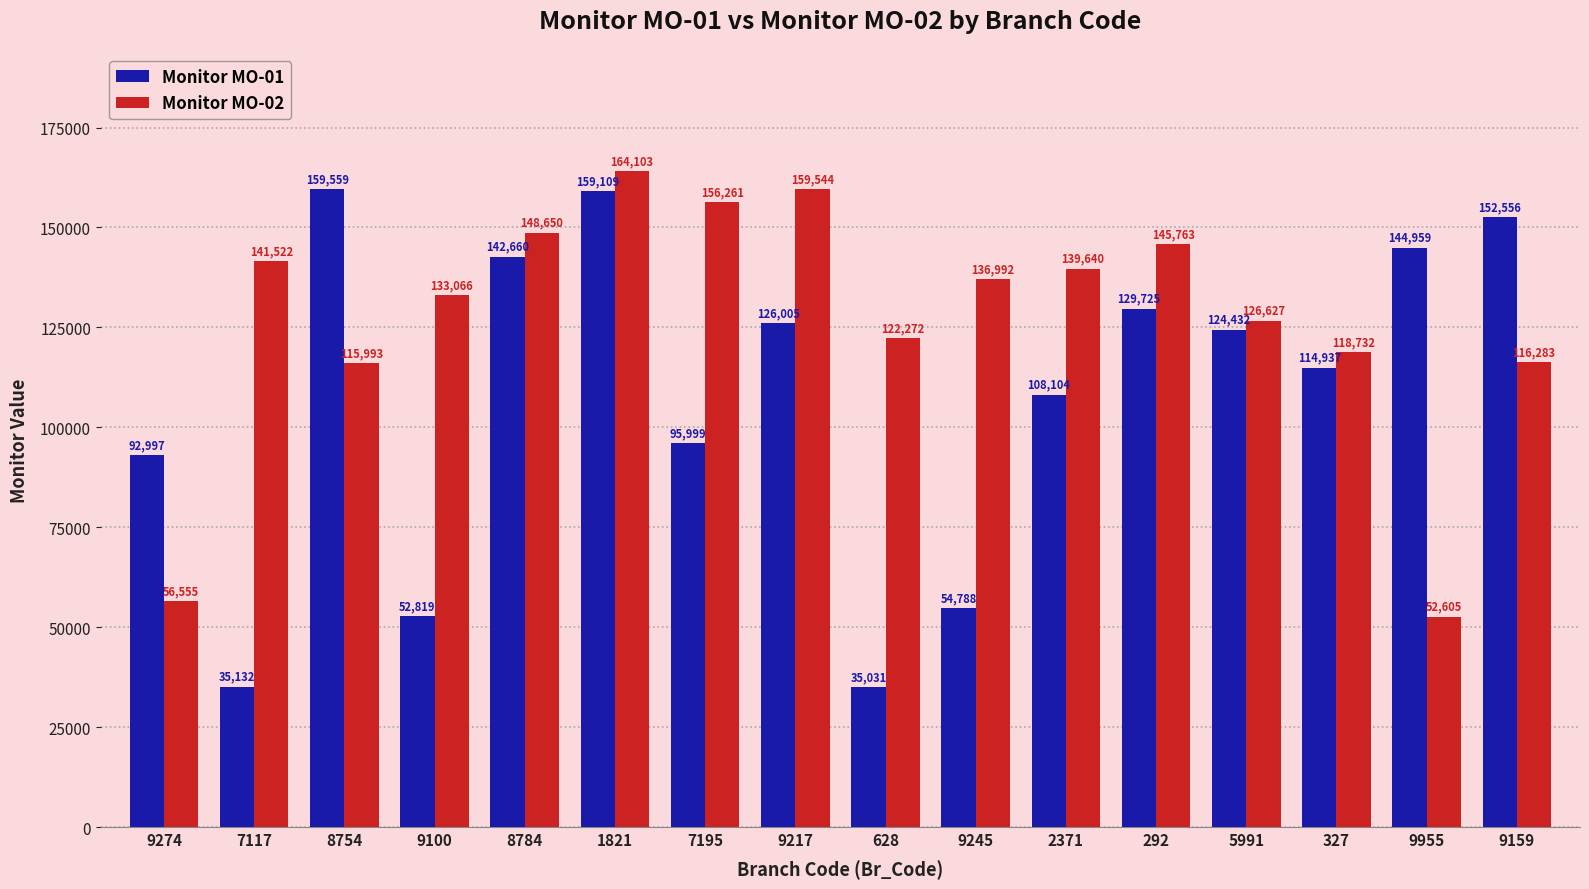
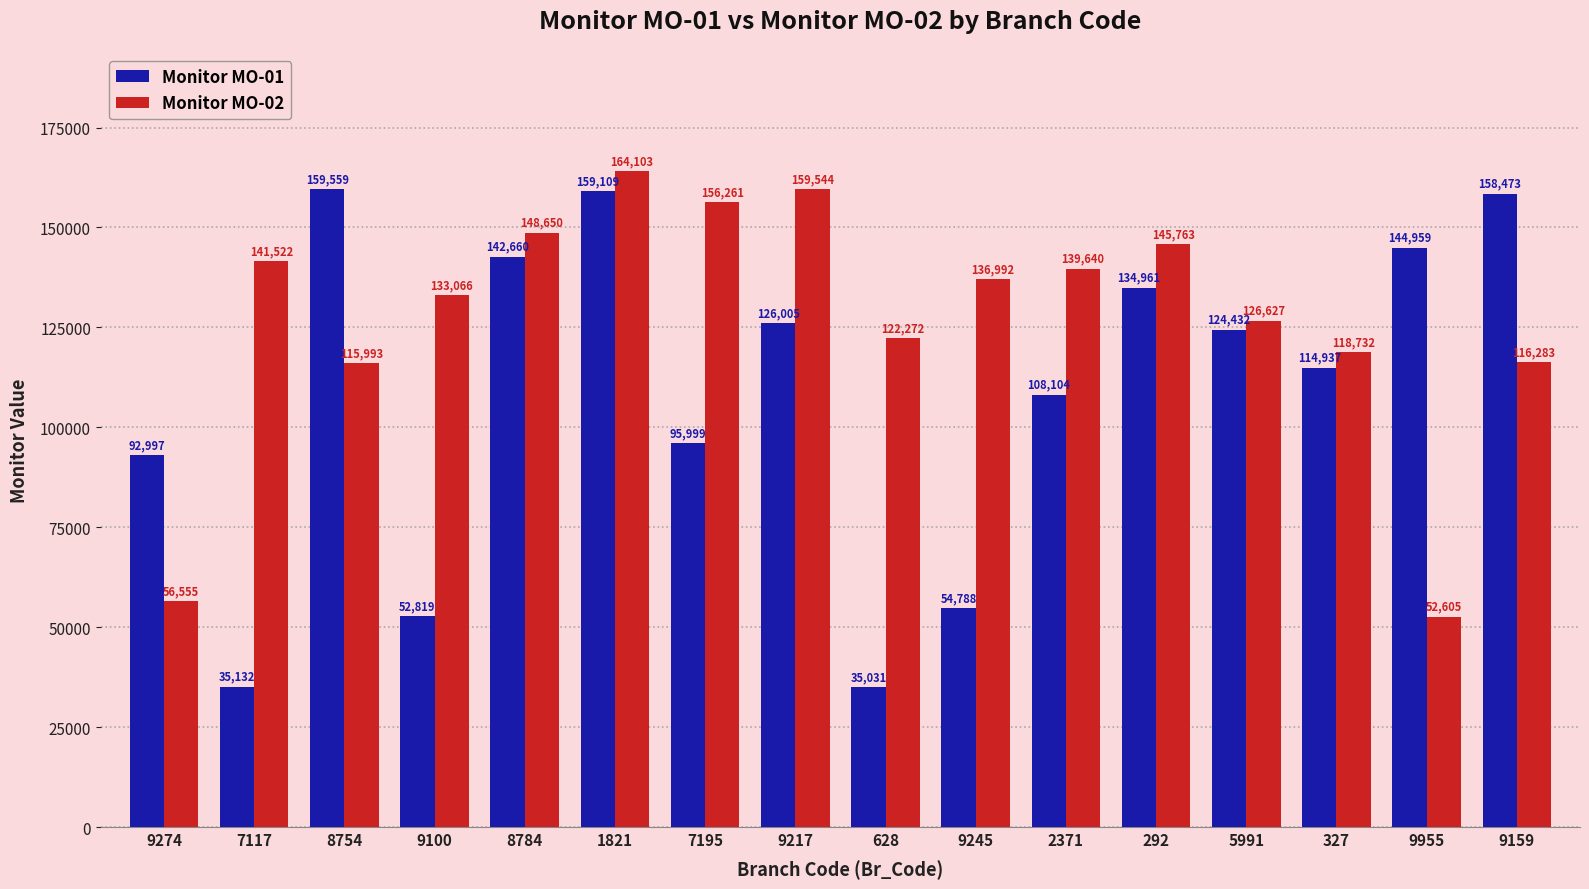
Monitor MO-01, 292: 129,725 -> 134,961
Monitor MO-01, 9159: 152,556 -> 158,473
